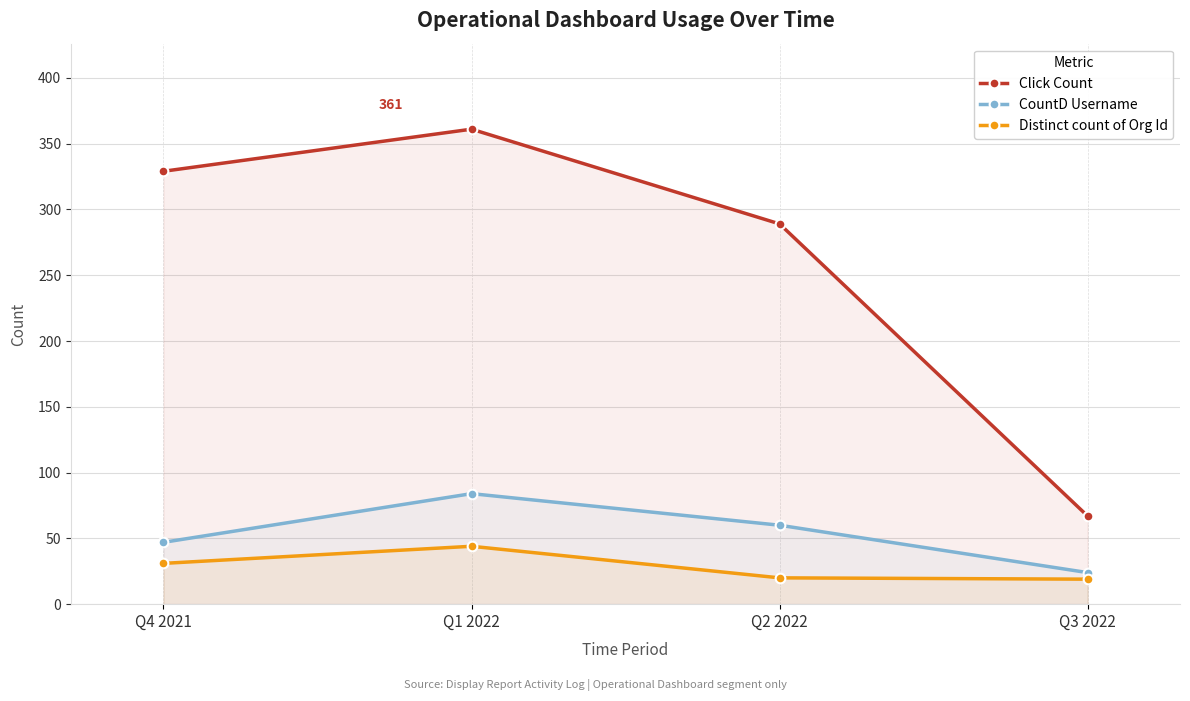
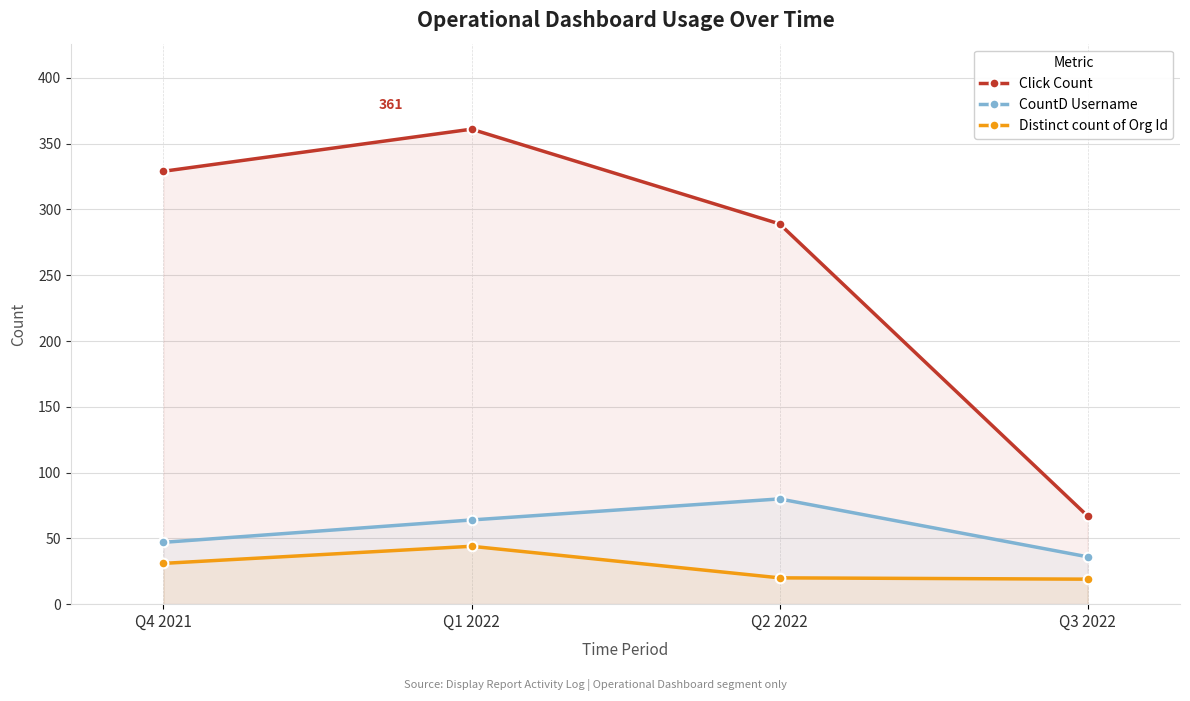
CountD Username, Q1 2022: 84 -> 64
CountD Username, Q2 2022: 60 -> 80
CountD Username, Q3 2022: 24 -> 36
